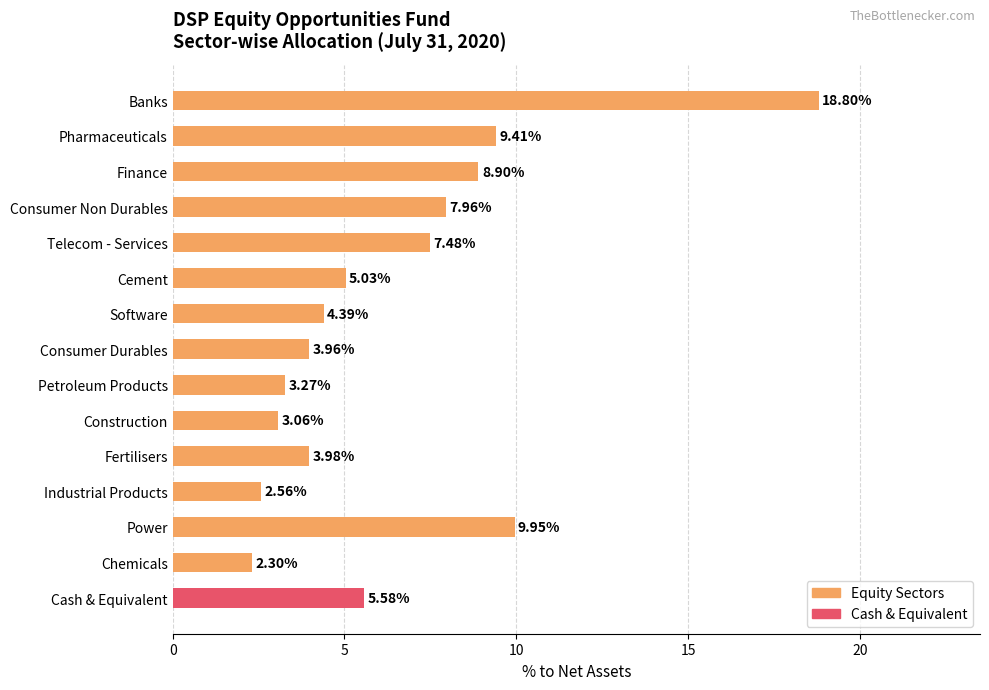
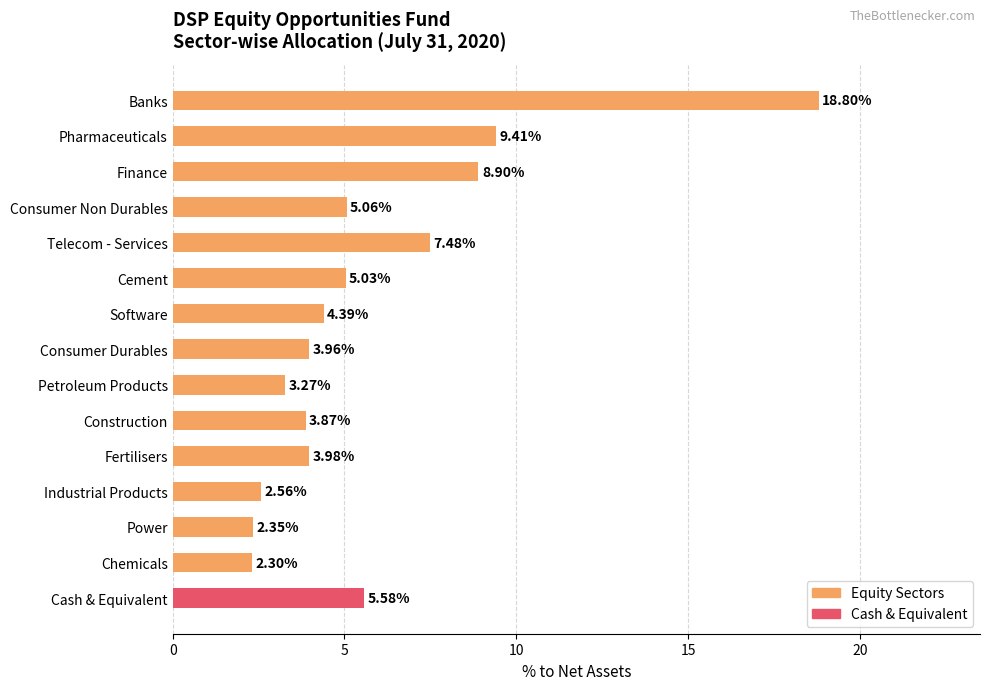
Consumer Non Durables: 7.96% -> 5.06%
Construction: 3.06% -> 3.87%
Power: 9.95% -> 2.35%
